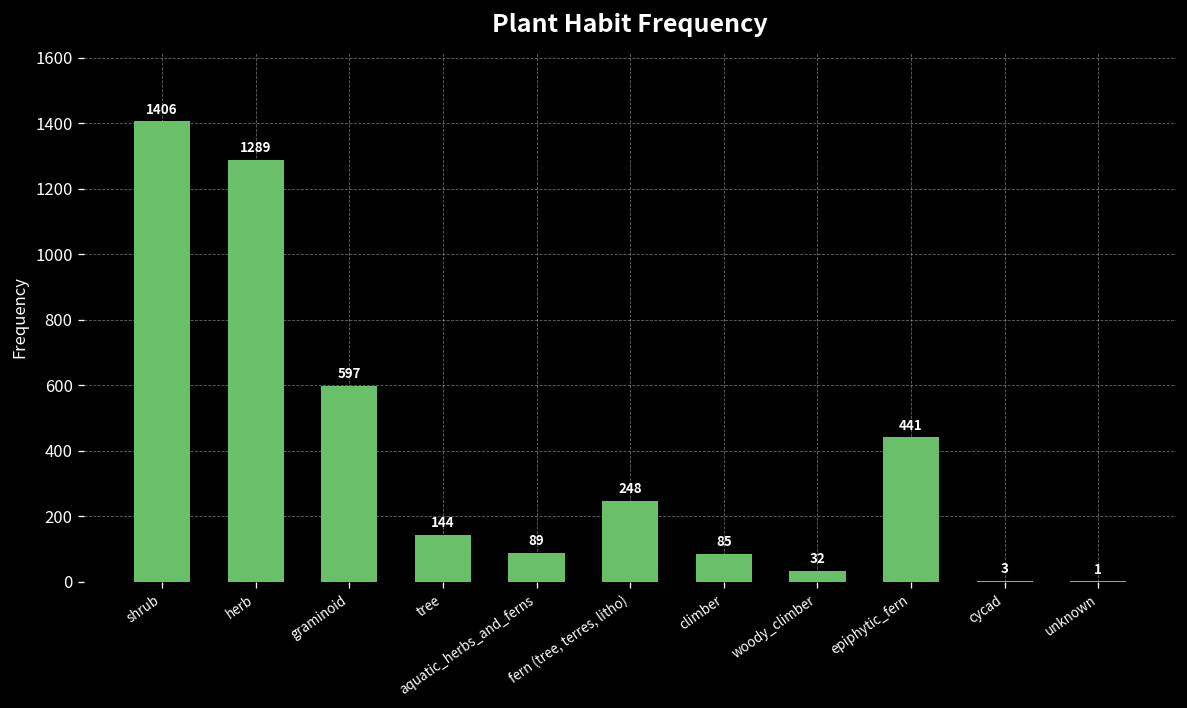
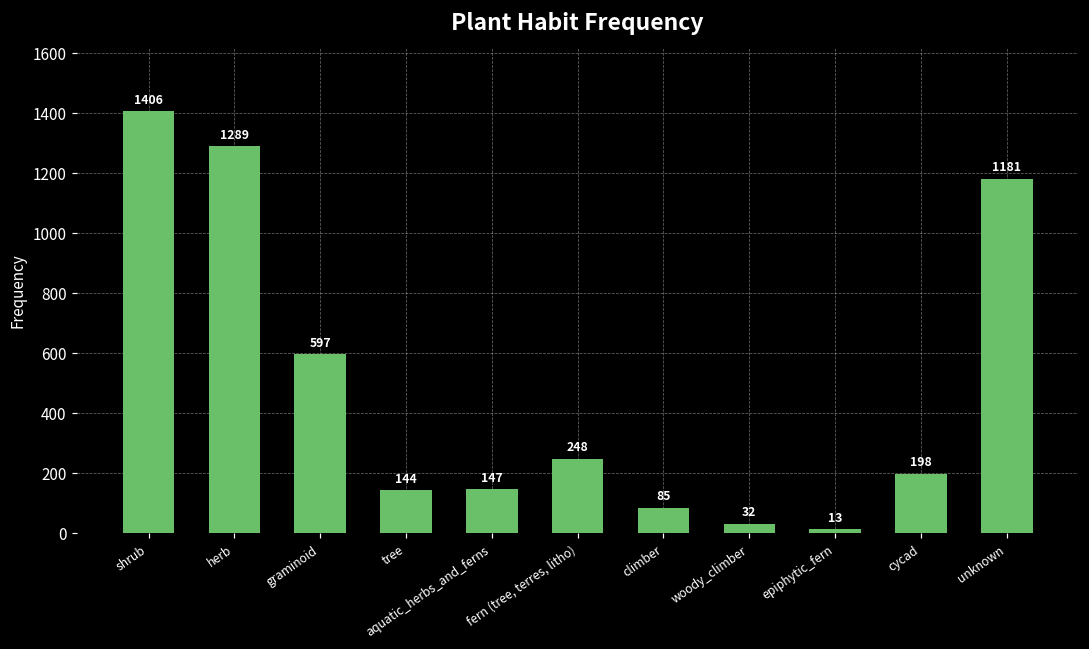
aquatic_herbs_and_ferns: 89 -> 147
epiphytic_fern: 441 -> 13
cycad: 3 -> 198
unknown: 1 -> 1181
